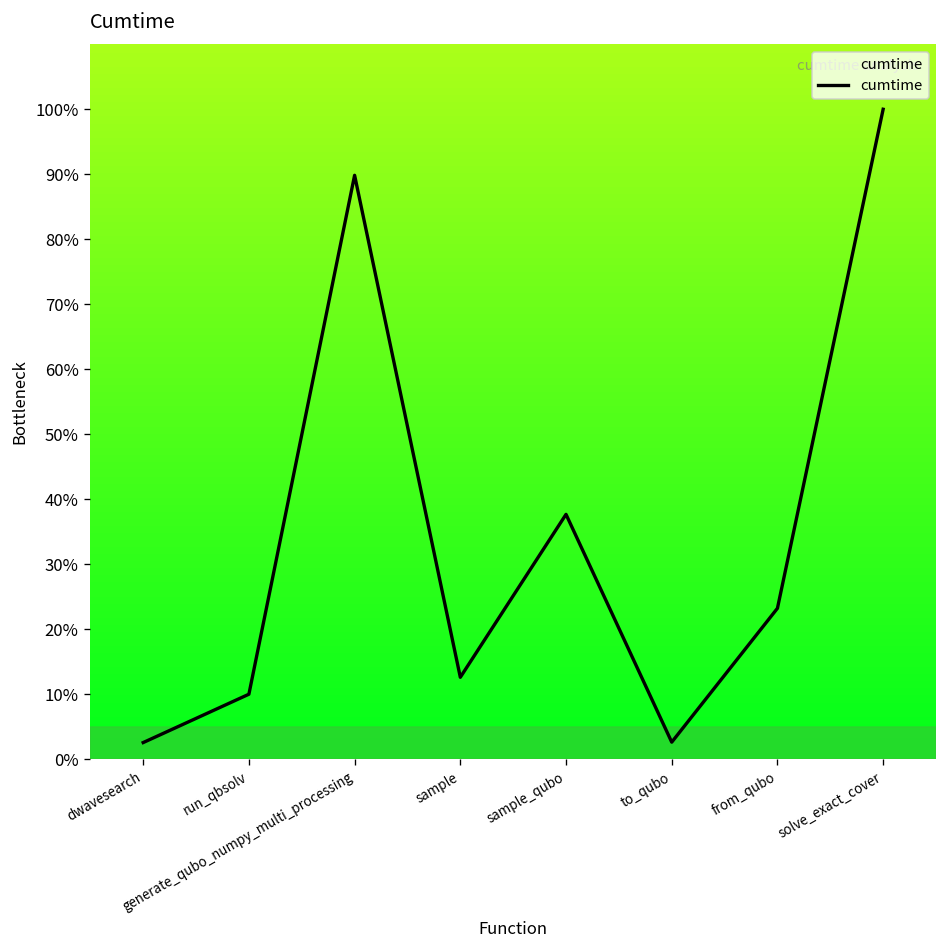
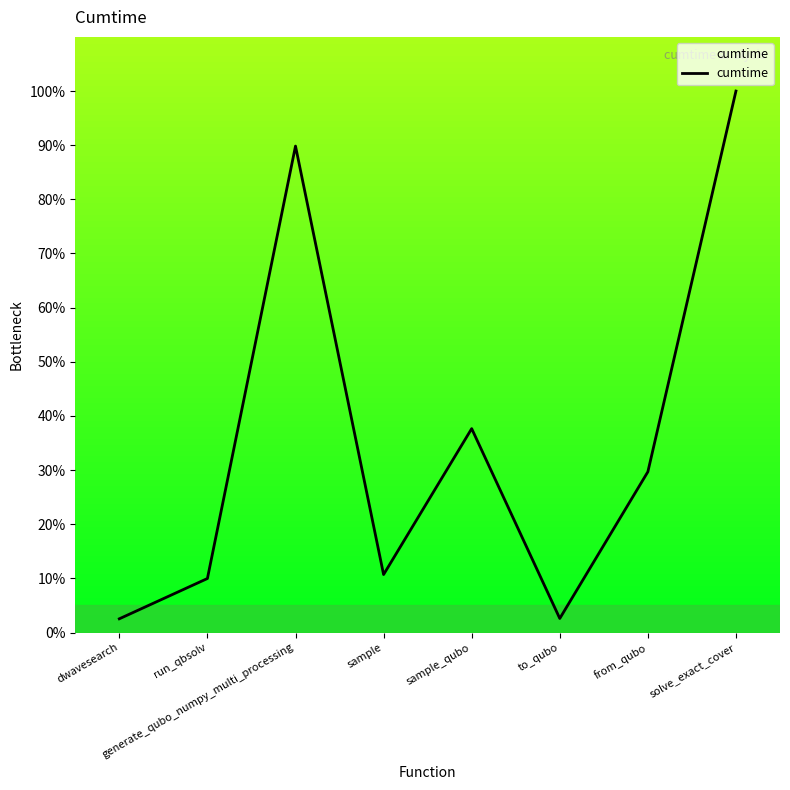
sample: 13% -> 11%
from_qubo: 23% -> 30%
